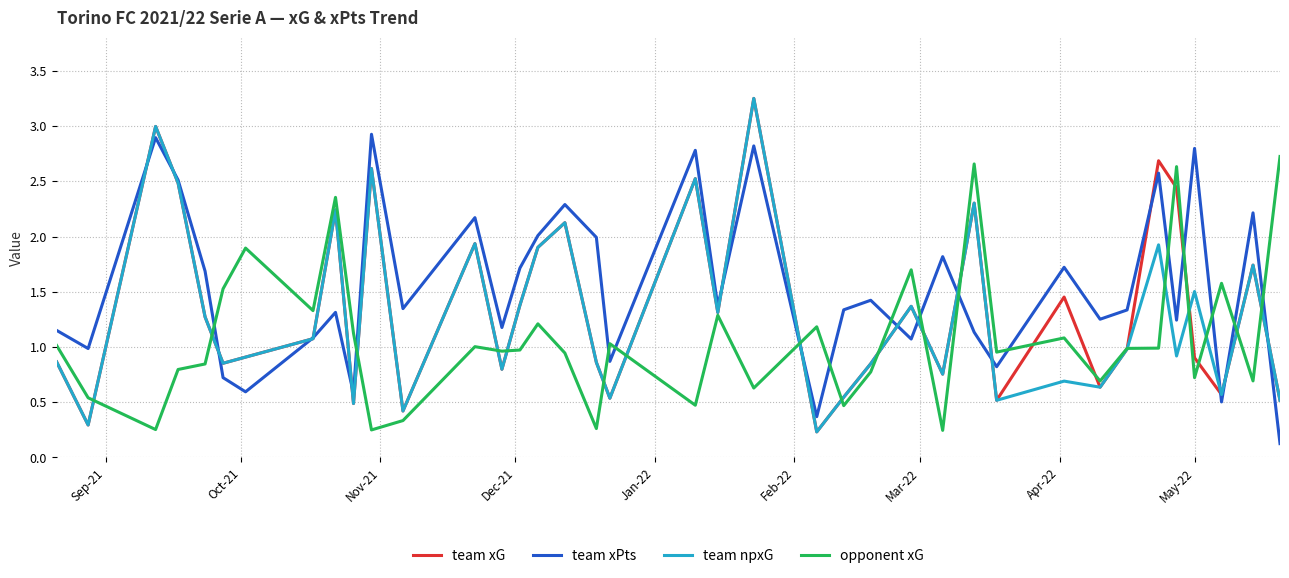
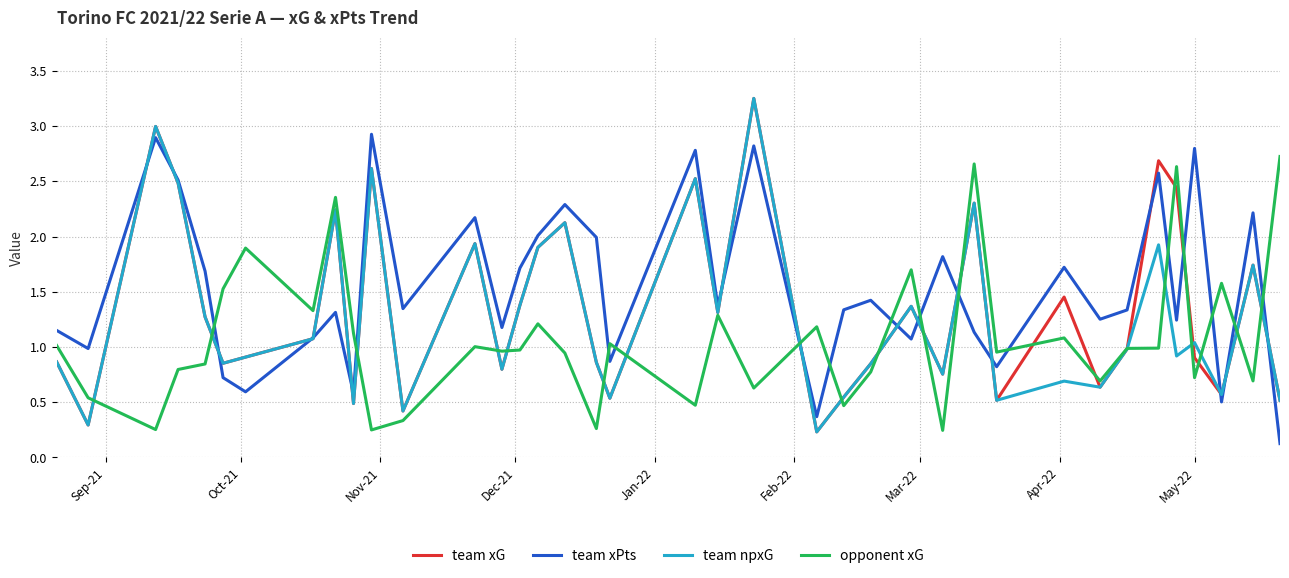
team npxG, May-22: 1.50 -> 1.04
